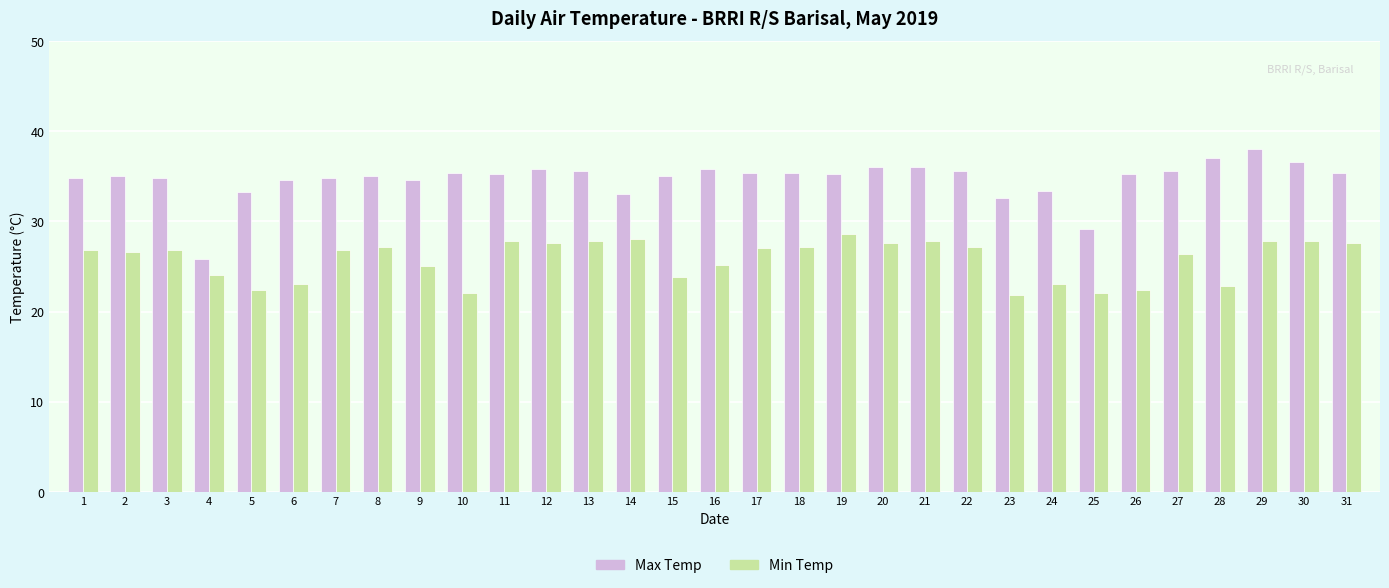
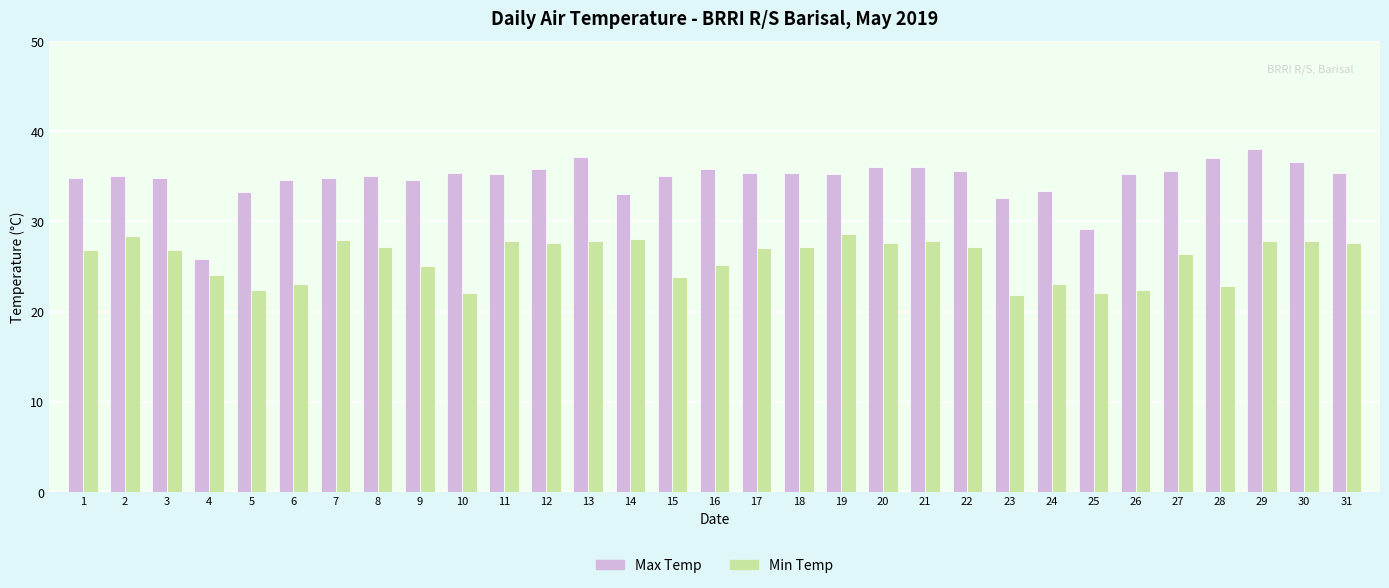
Min Temp, 2: 27 -> 28
Min Temp, 7: 27 -> 28
Max Temp, 13: 36 -> 37
